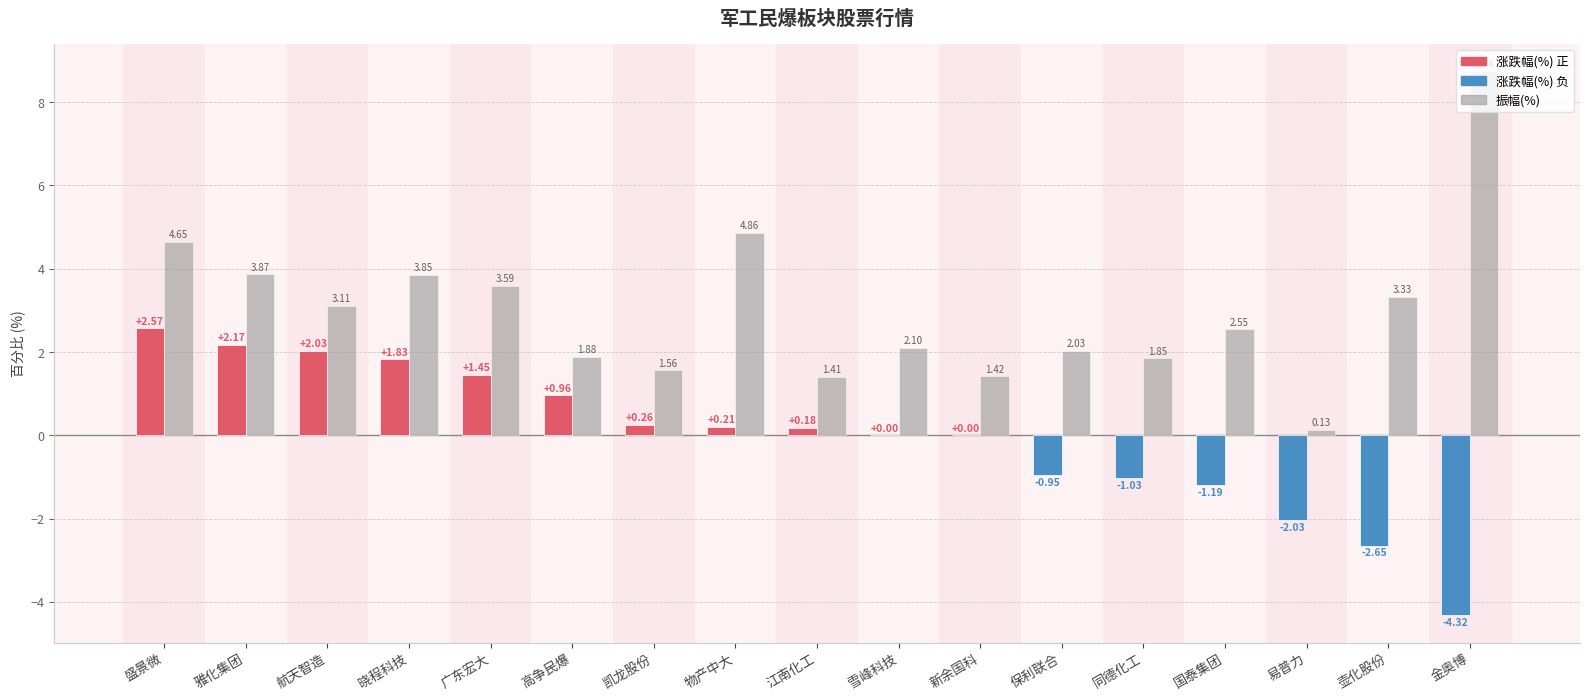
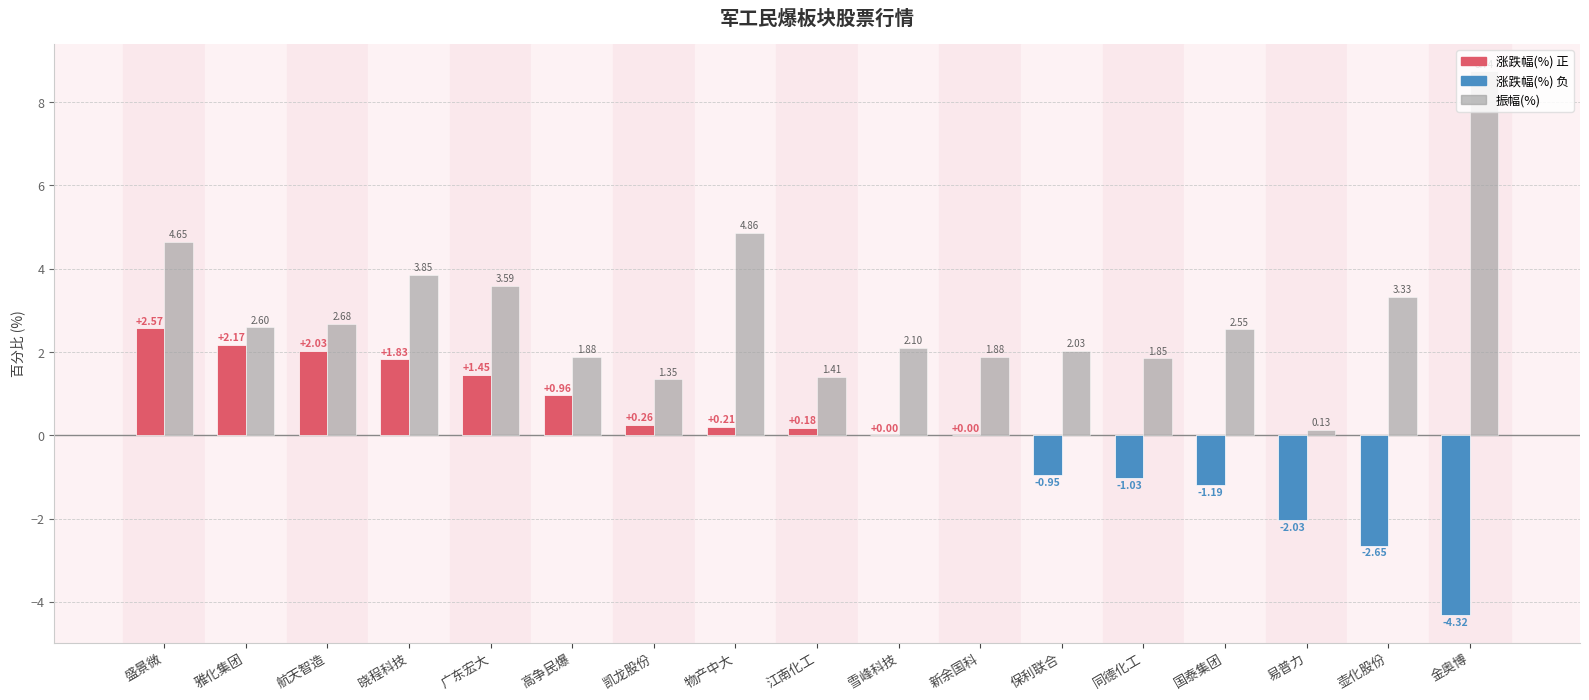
振幅(%), 雅化集团: 3.87 -> 2.60
振幅(%), 航天智造: 3.11 -> 2.68
振幅(%), 凯龙股份: 1.56 -> 1.35
振幅(%), 新余国科: 1.42 -> 1.88
